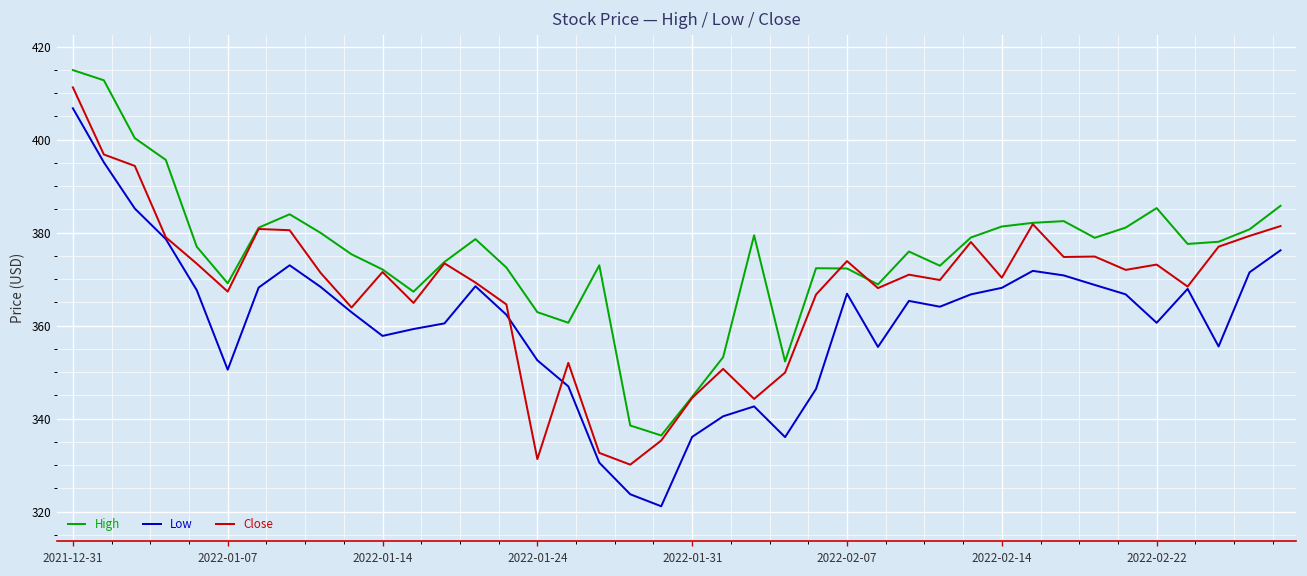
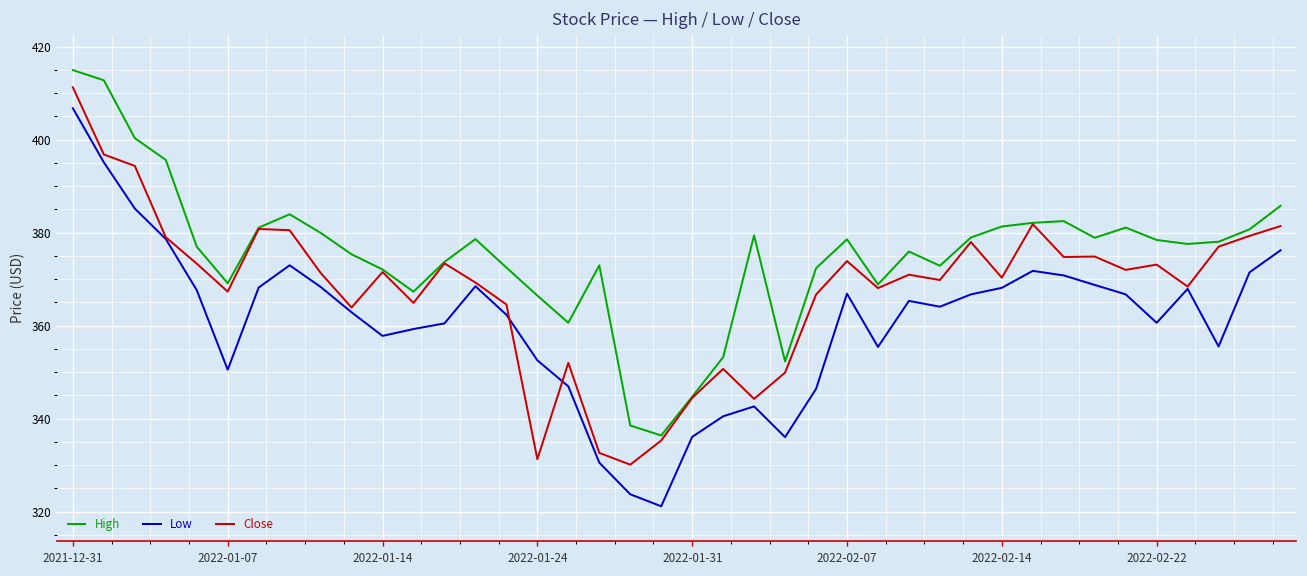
High, 2022-01-24: 363 -> 366
High, 2022-02-07: 372 -> 379
High, 2022-02-22: 385 -> 378
